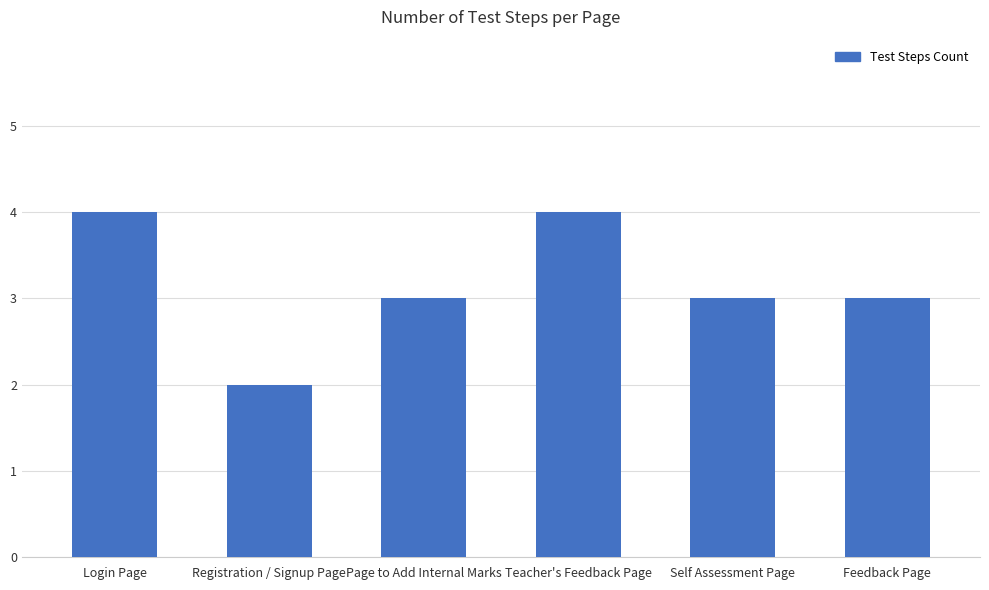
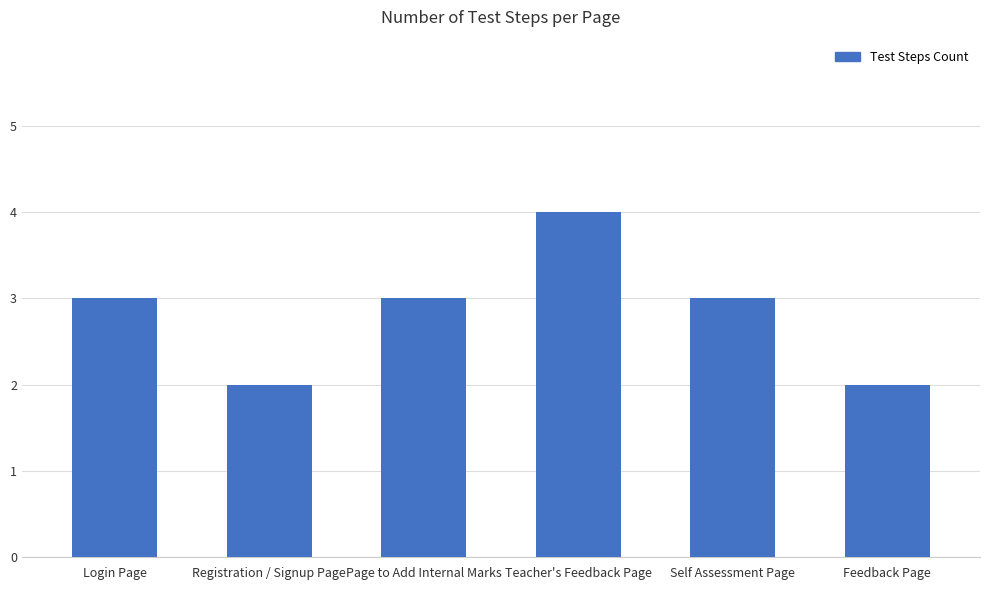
Login Page: 4 -> 3
Feedback Page: 3 -> 2
